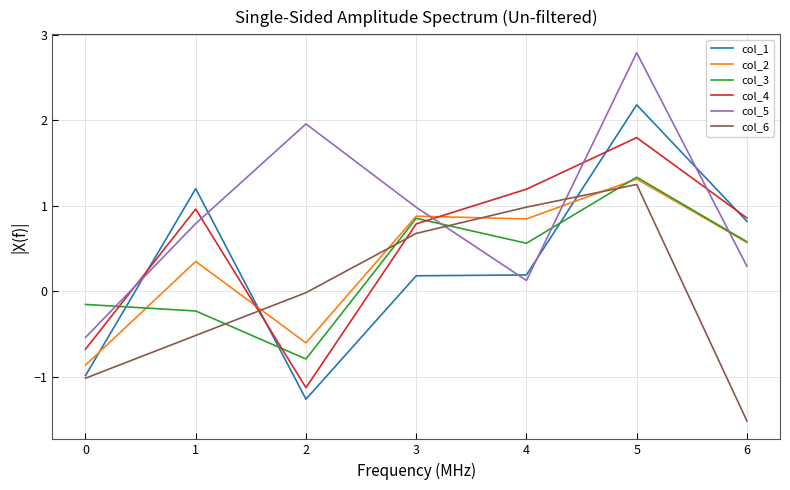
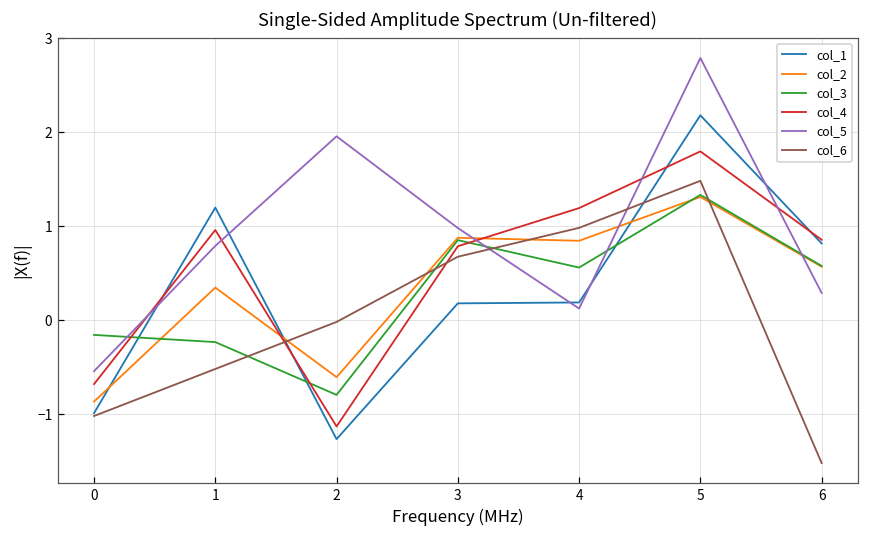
col_6, 5: 1.2 -> 1.5
